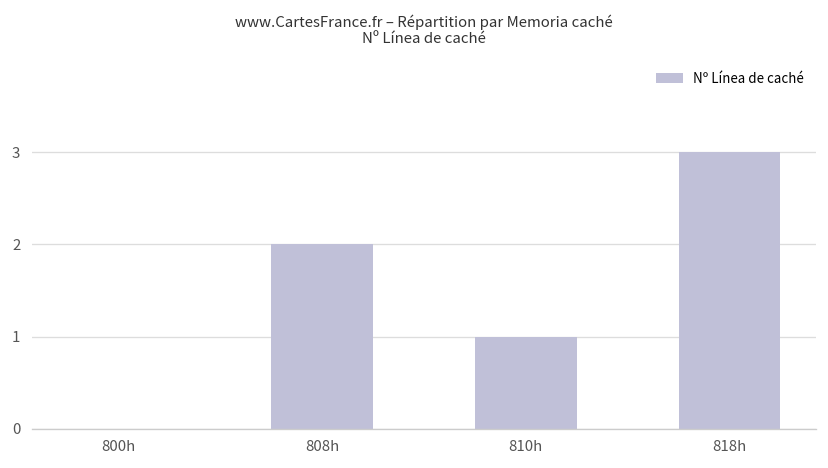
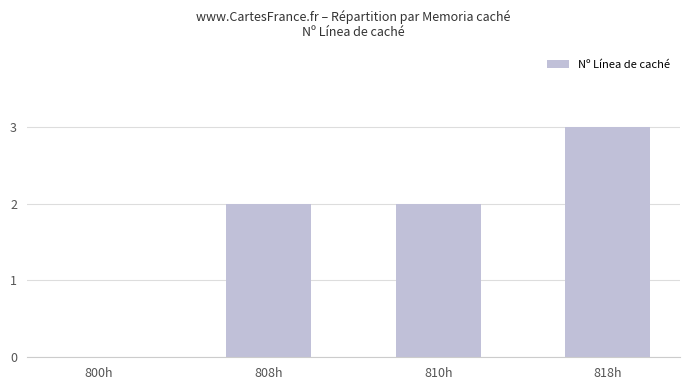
810h: 1 -> 2
